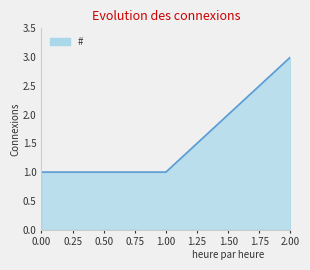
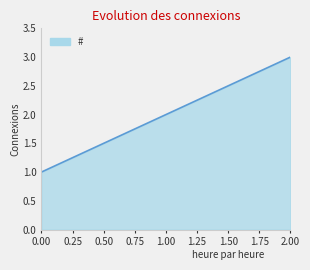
1.00: 1 -> 2
